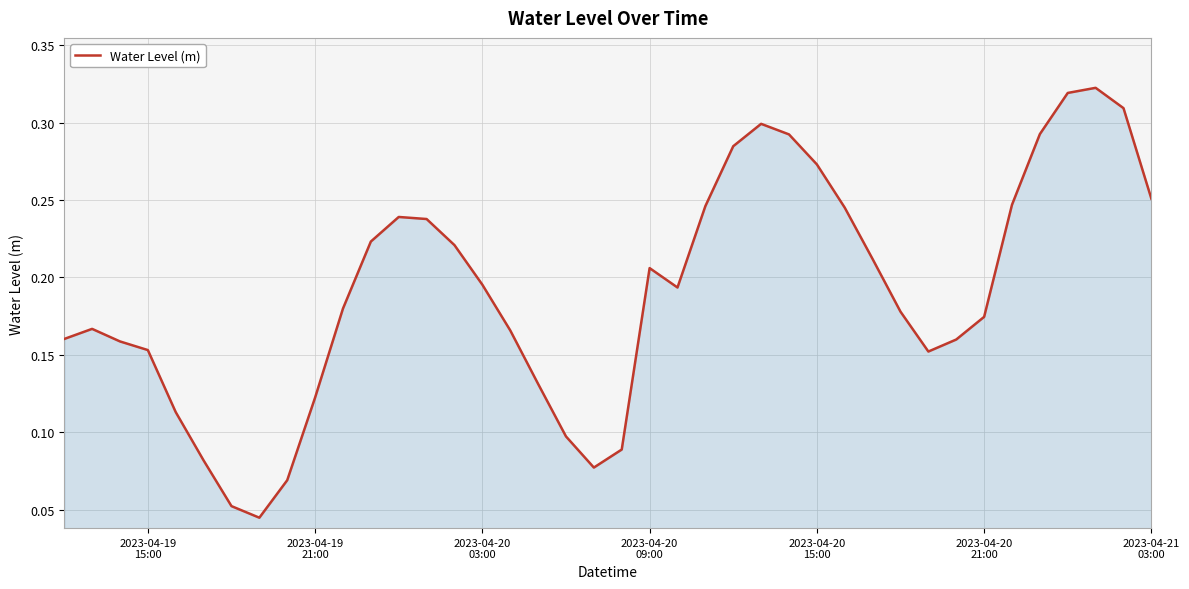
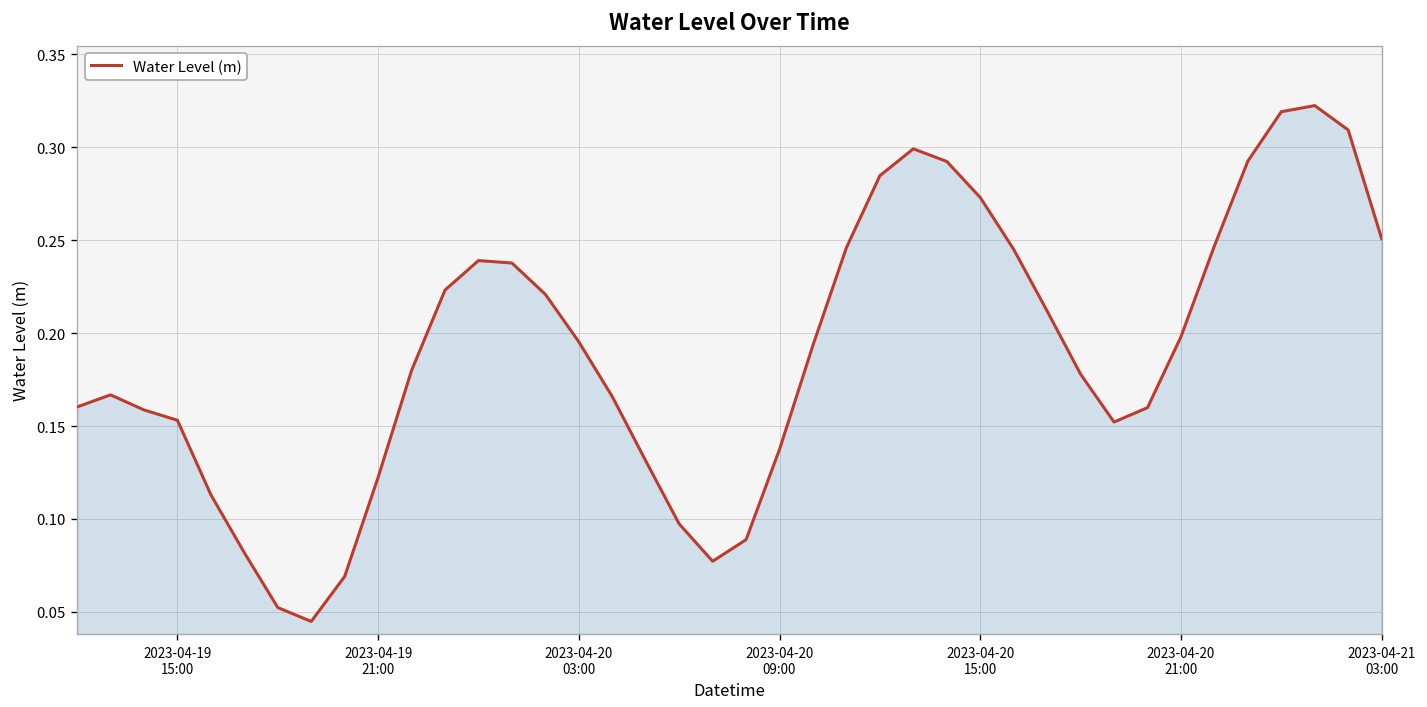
2023-04-20 09:00: 0.206 -> 0.137
2023-04-20 21:00: 0.175 -> 0.198
